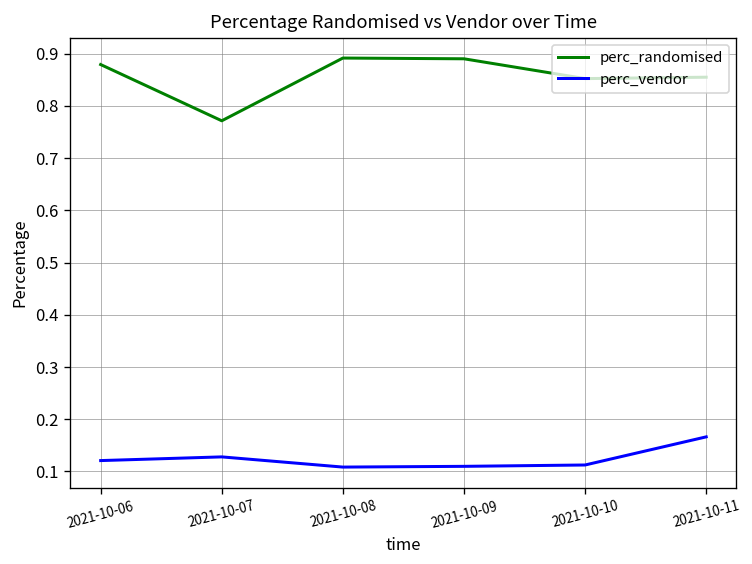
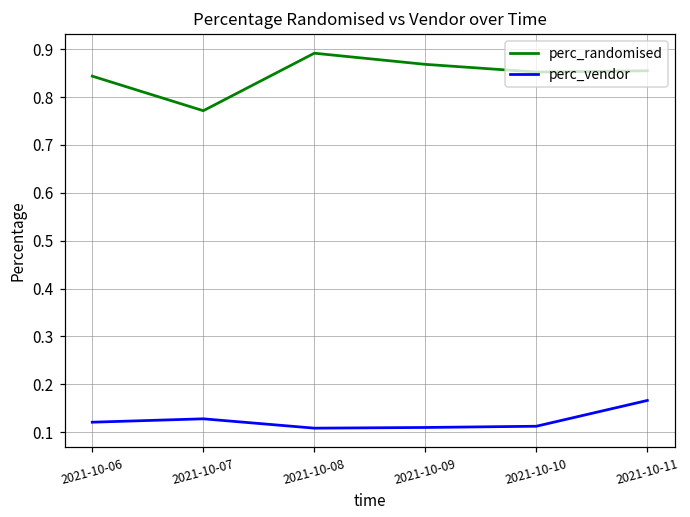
perc_randomised, 2021-10-06: 0.88 -> 0.84
perc_randomised, 2021-10-09: 0.89 -> 0.87
